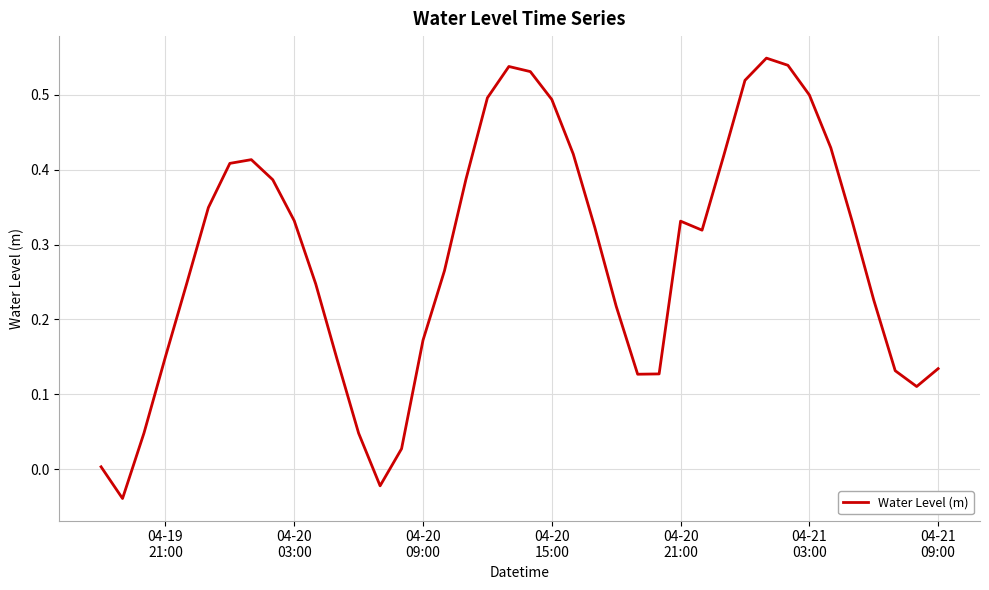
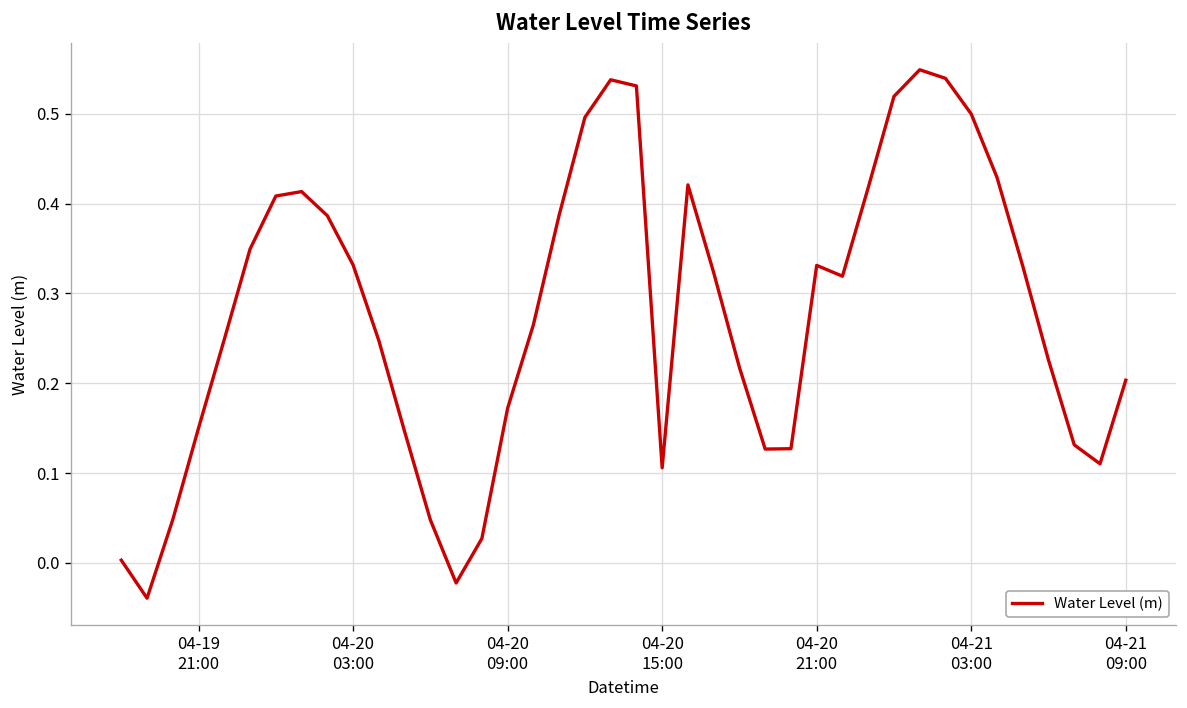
04-20 15:00: 0.49 -> 0.11
04-21 09:00: 0.13 -> 0.20
